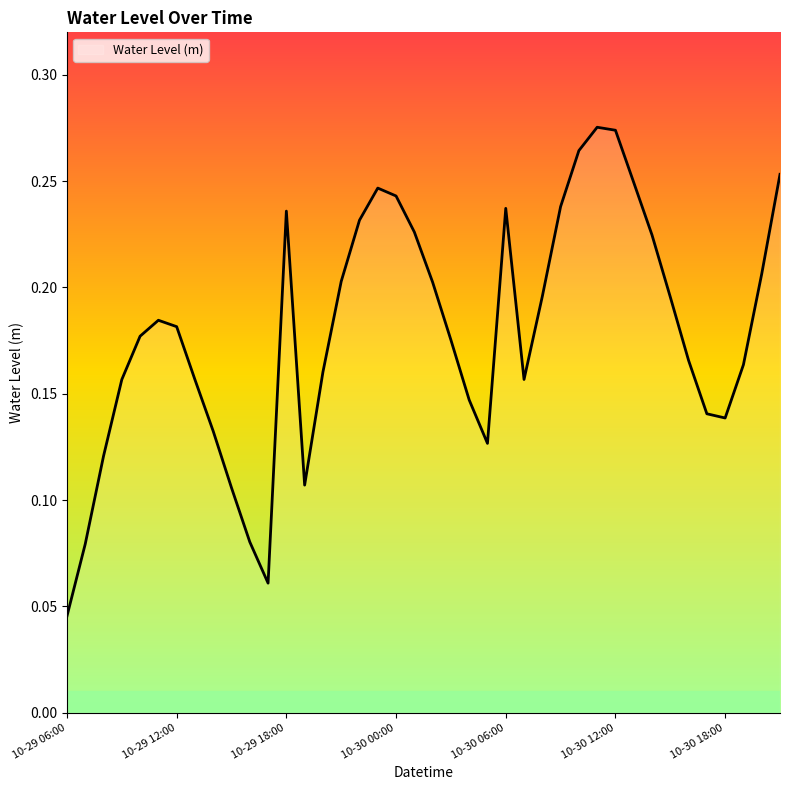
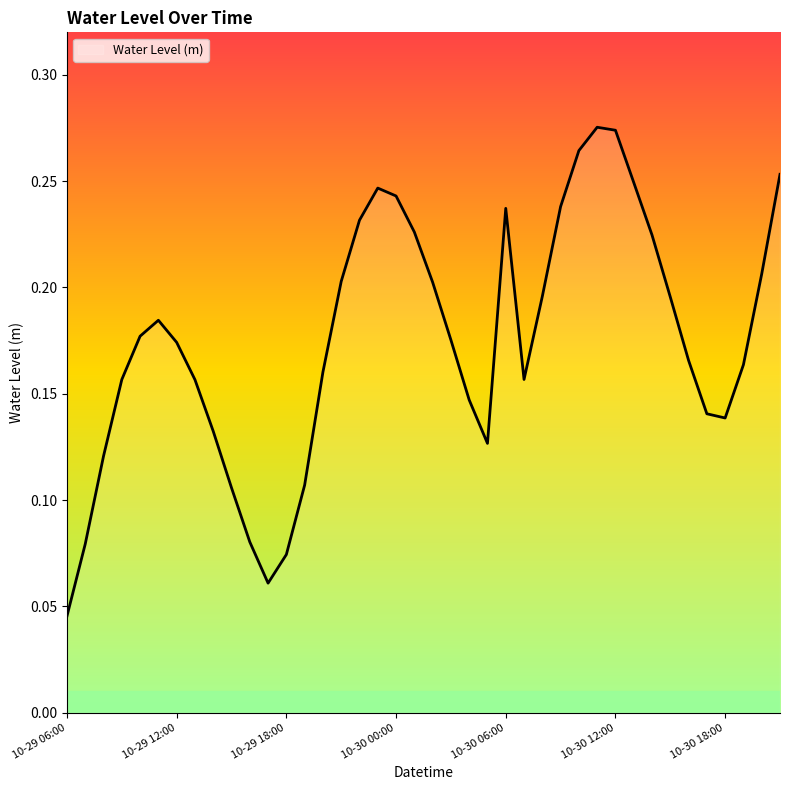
10-29 12:00: 0.182 -> 0.174
10-29 18:00: 0.236 -> 0.074
